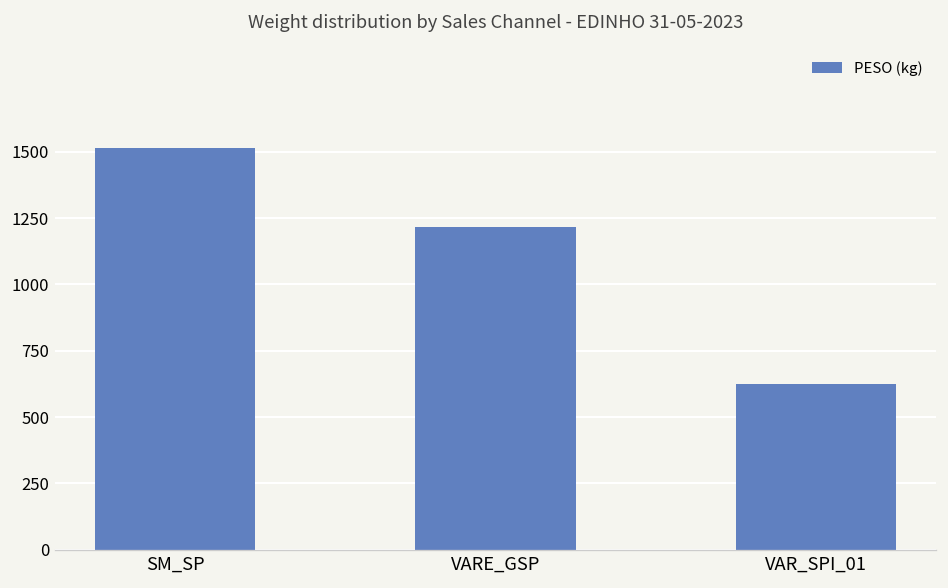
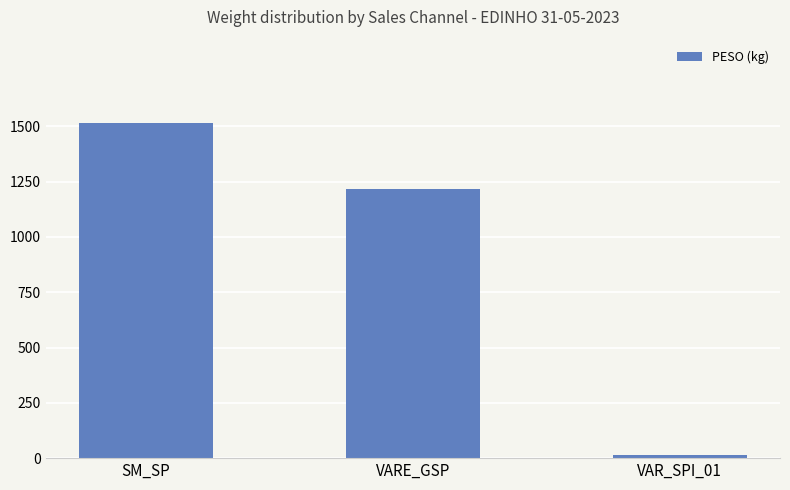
VAR_SPI_01: 620 -> 10
